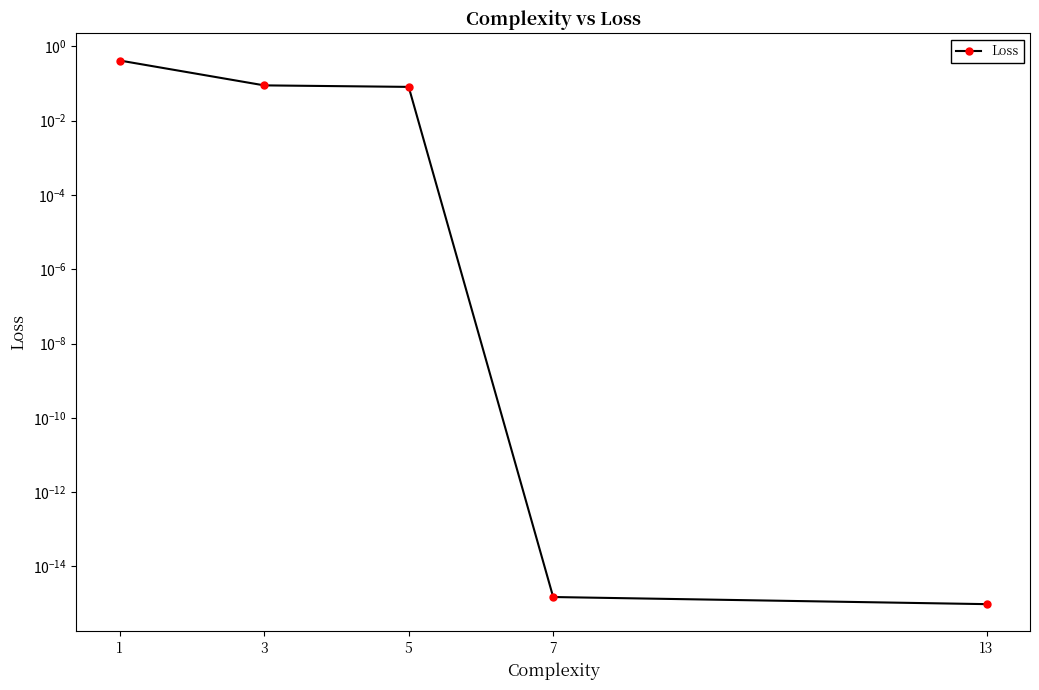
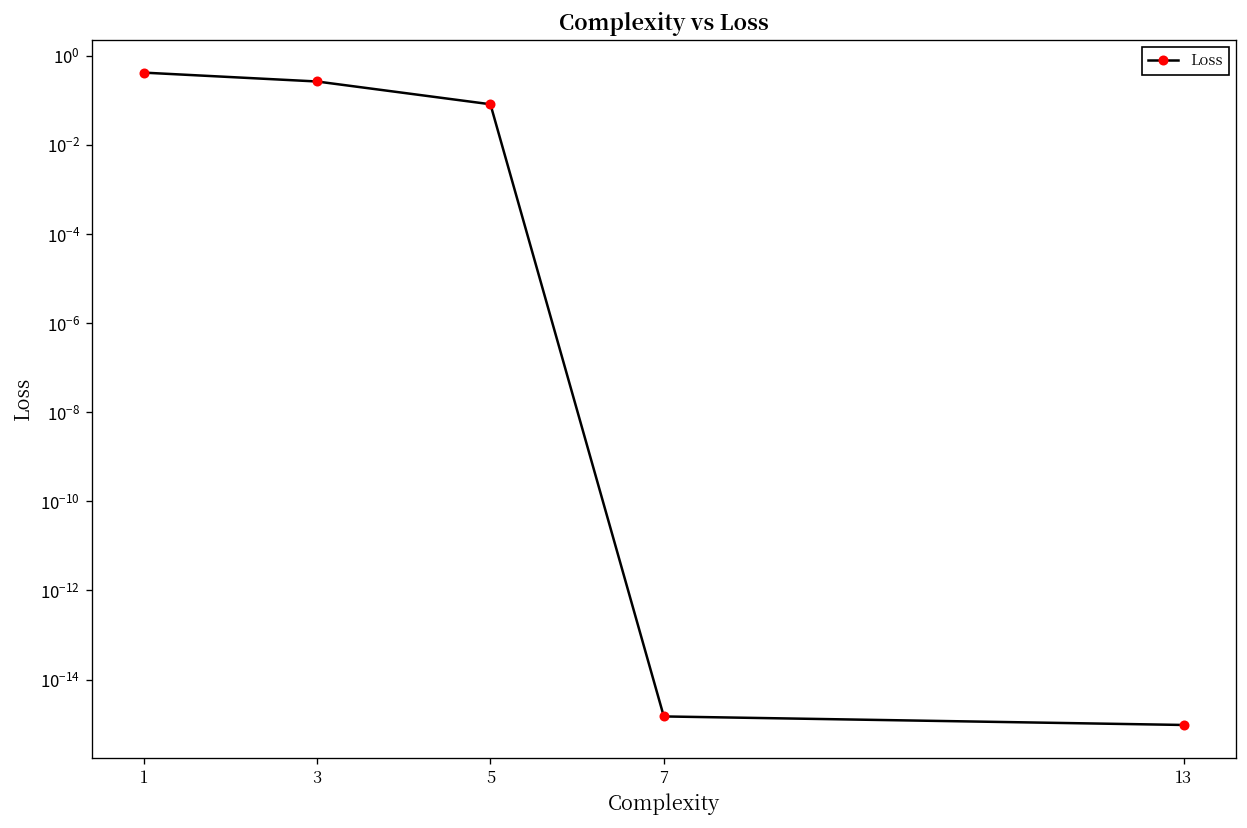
3: 0.09 -> 0.3
